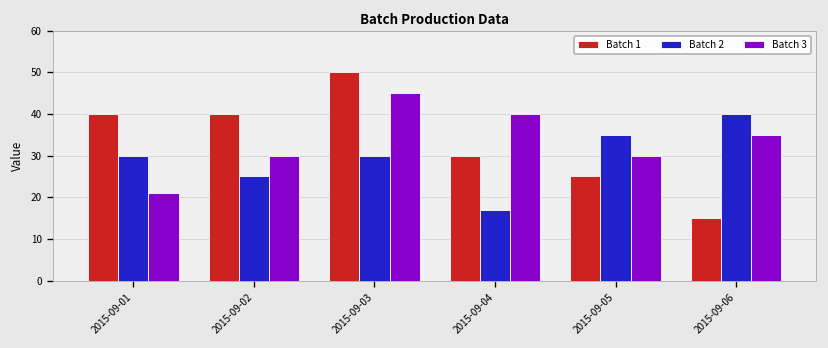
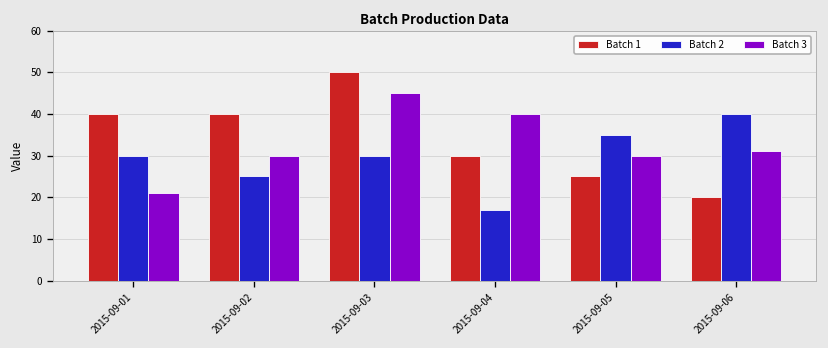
Batch 1, 2015-09-06: 15 -> 20
Batch 3, 2015-09-06: 35 -> 31
